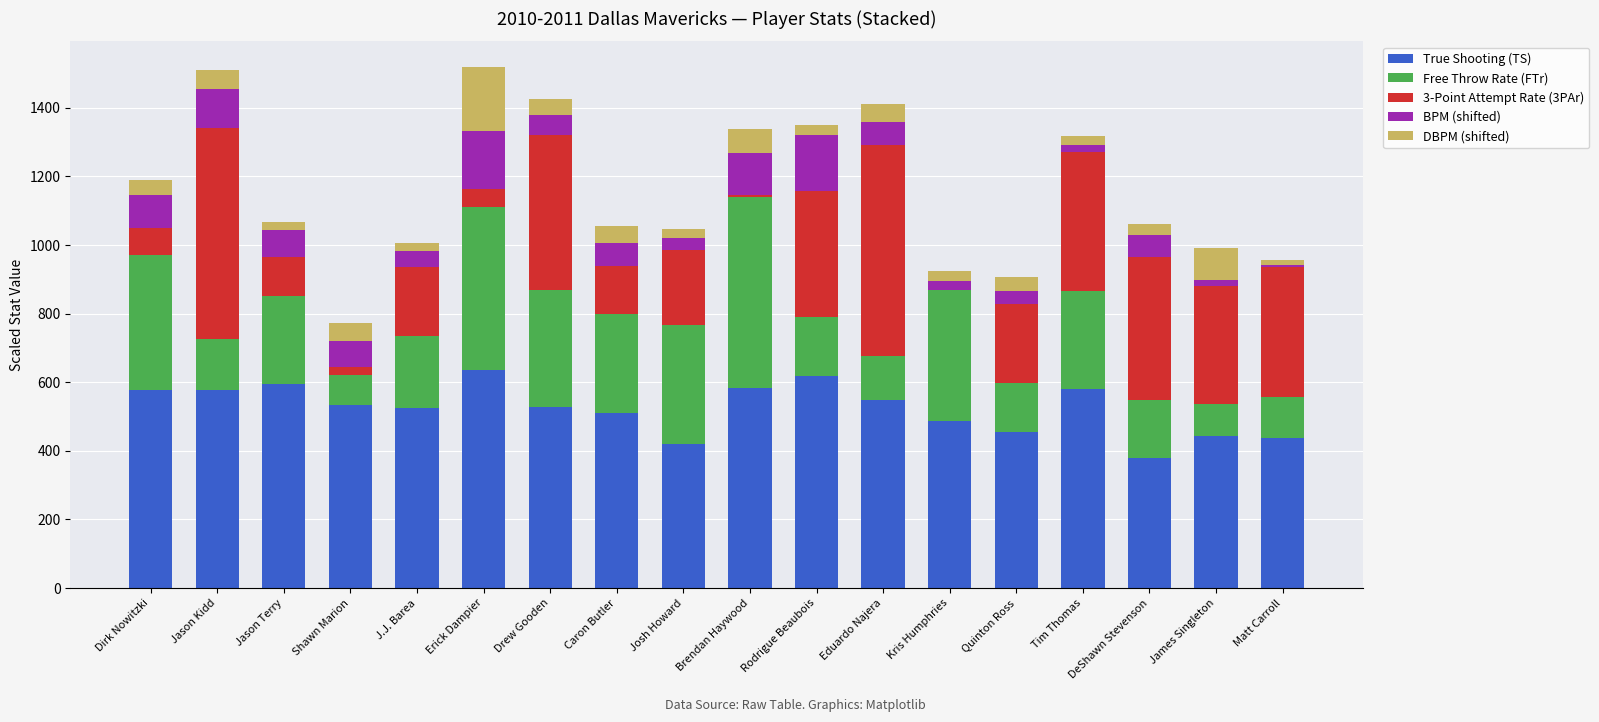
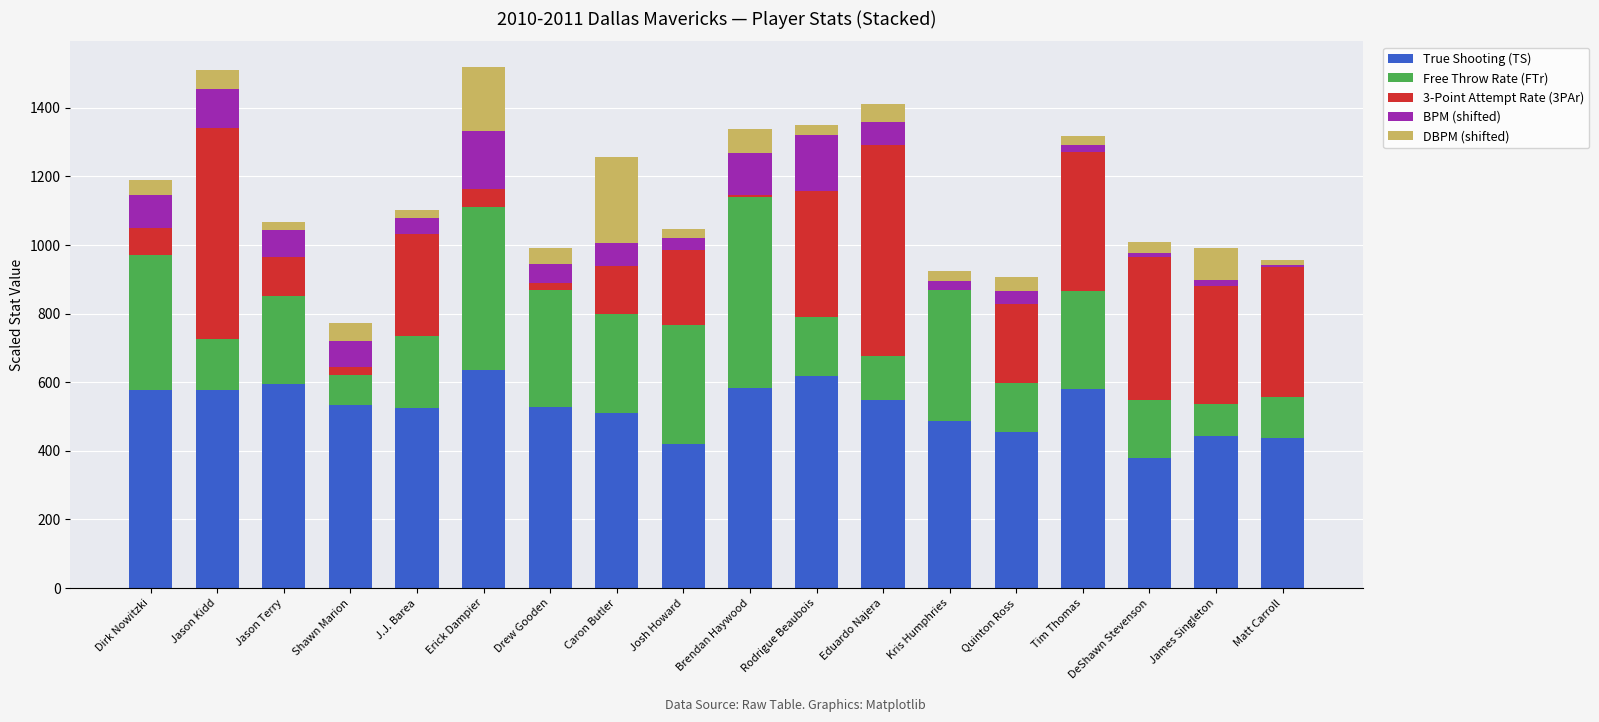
3-Point Attempt Rate (3PAr), J.J. Barea: 200 -> 300
3-Point Attempt Rate (3PAr), Drew Gooden: 450 -> 20
DBPM (shifted), Caron Butler: 50 -> 250
BPM (shifted), DeShawn Stevenson: 70 -> 10
